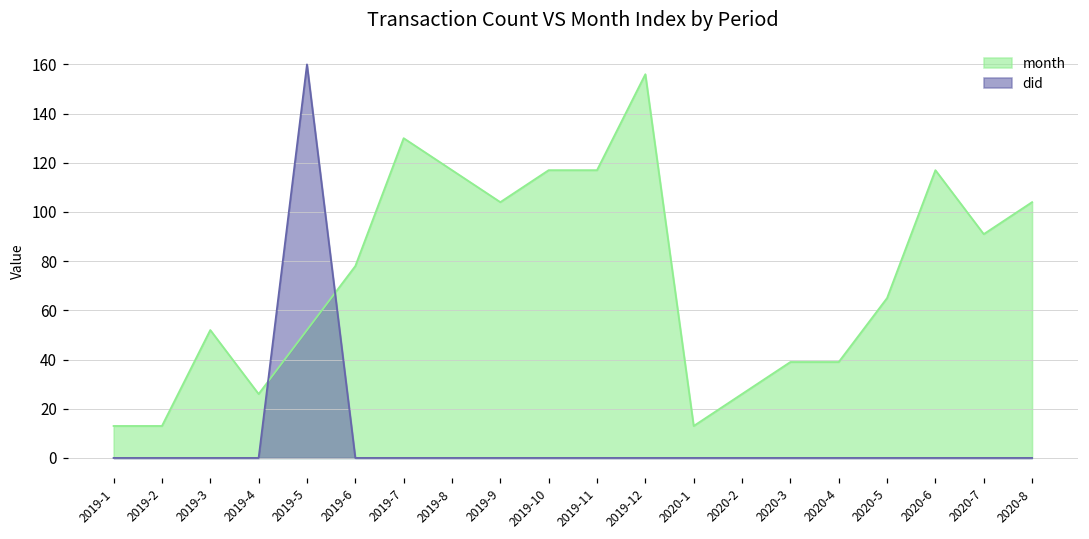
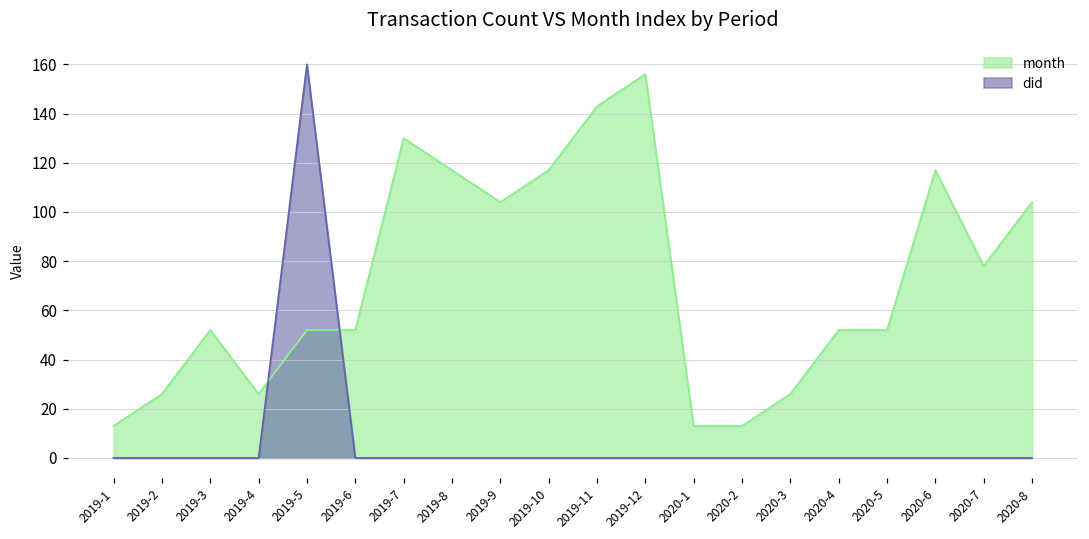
month, 2019-2: 13 -> 26
month, 2019-6: 78 -> 52
month, 2019-11: 117 -> 143
month, 2020-2: 26 -> 13
month, 2020-3: 39 -> 26
month, 2020-4: 39 -> 52
month, 2020-5: 65 -> 52
month, 2020-7: 91 -> 78
